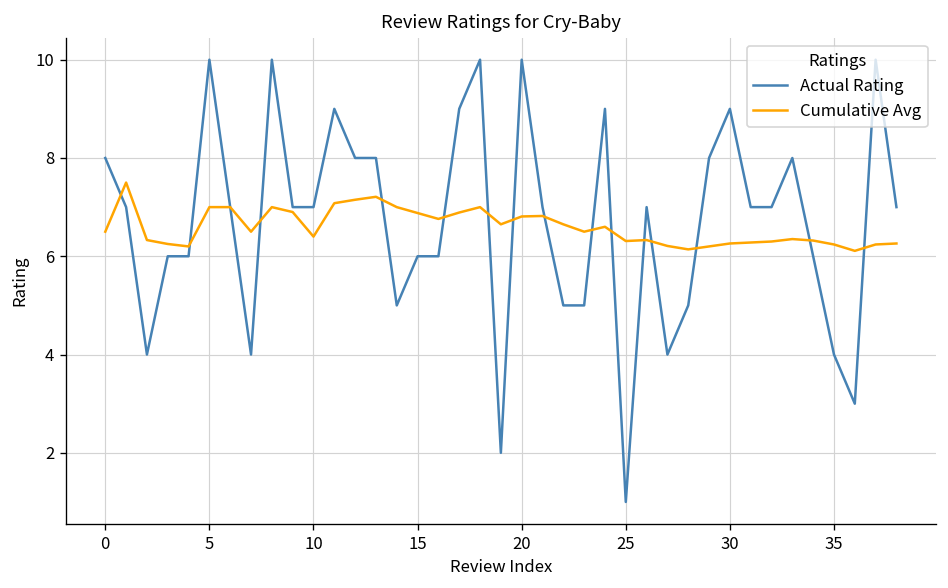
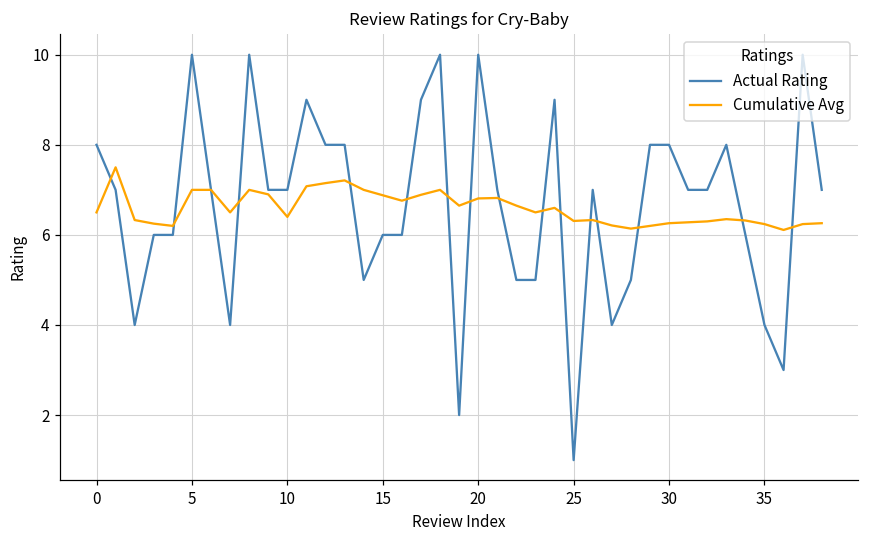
Actual Rating, 30: 9 -> 8
